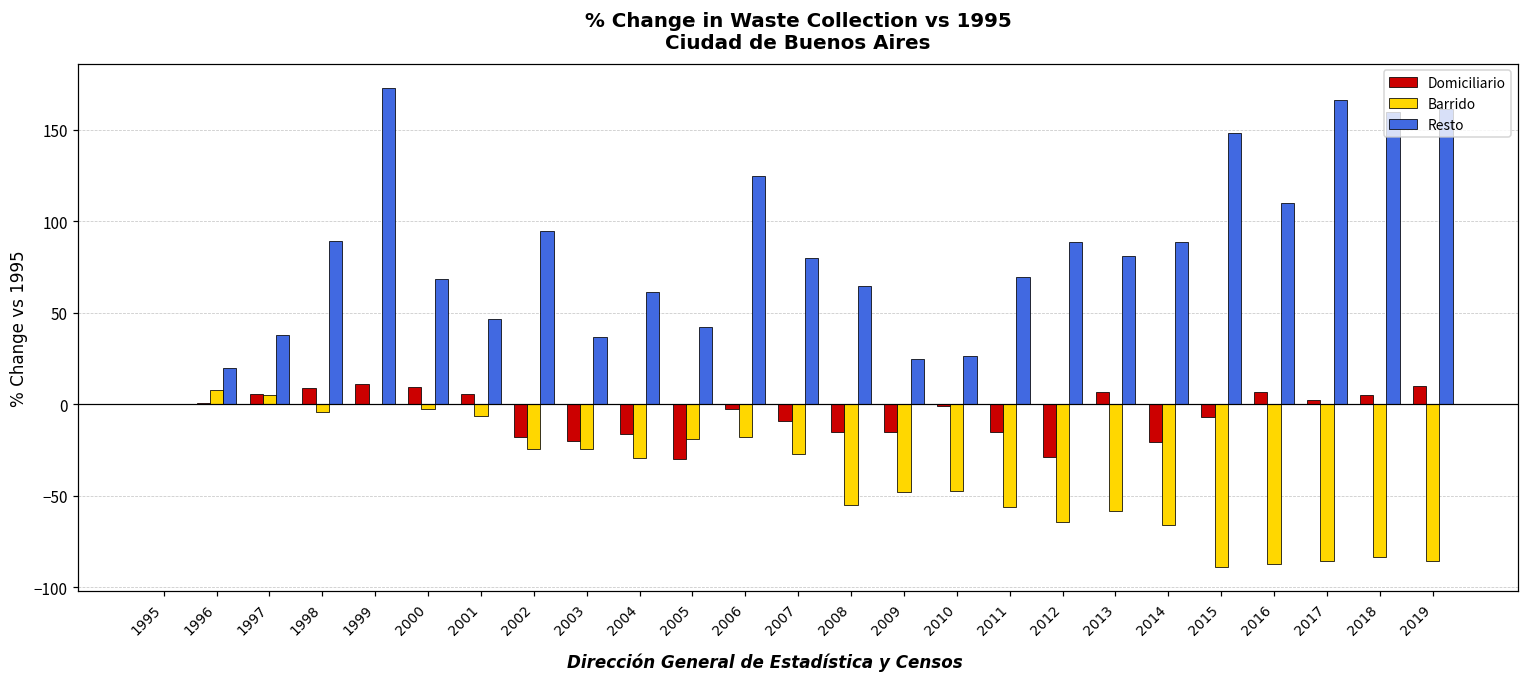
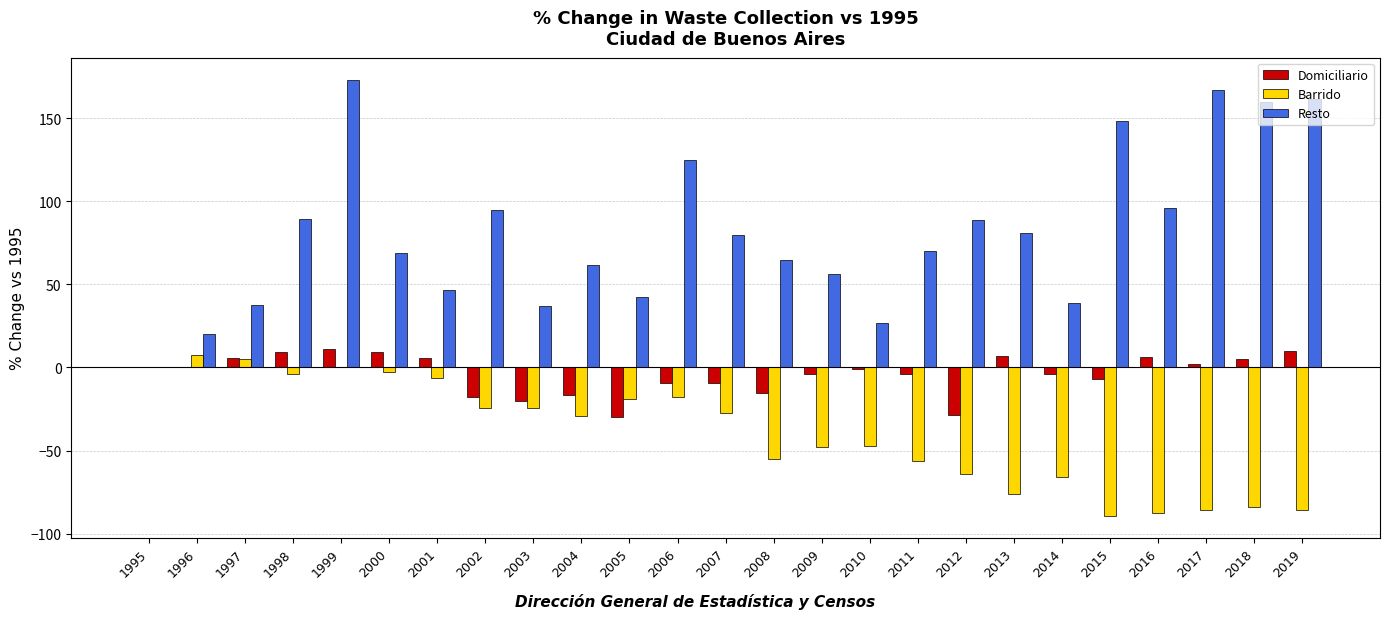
Domiciliario, 2006: -3 -> -9
Domiciliario, 2009: -15 -> -4
Resto, 2009: 25 -> 56
Domiciliario, 2011: -15 -> -4
Barrido, 2013: -59 -> -76
Domiciliario, 2014: -21 -> -4
Resto, 2014: 89 -> 39
Resto, 2016: 110 -> 96
